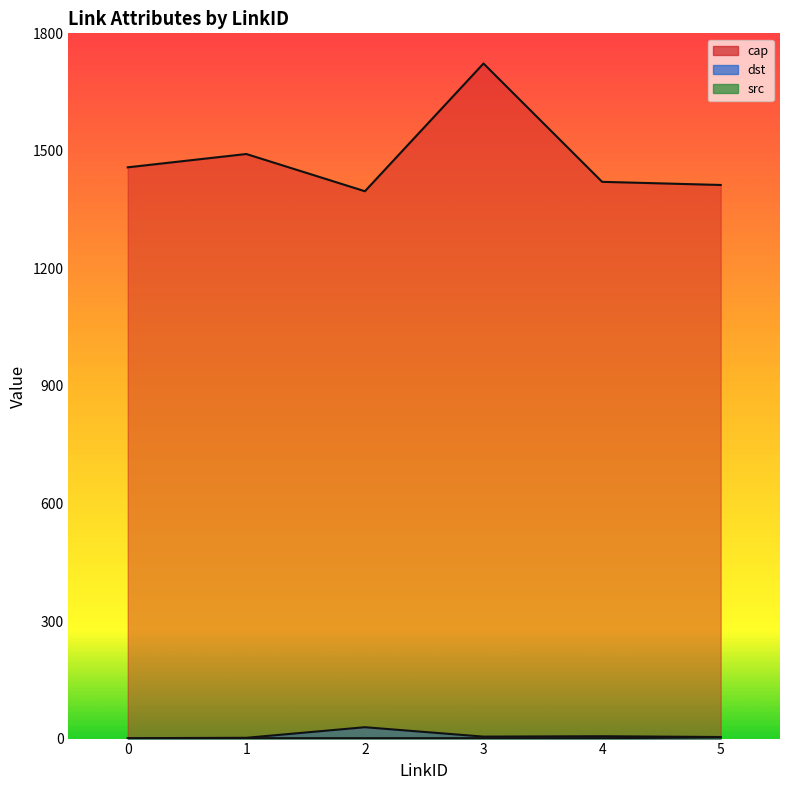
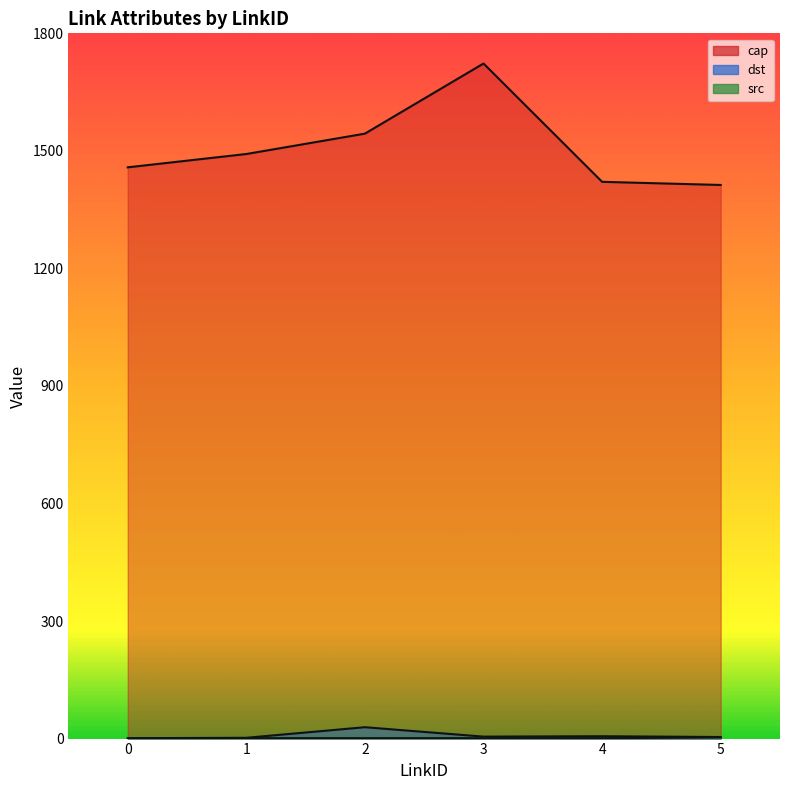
cap, 2: 1400 -> 1540
